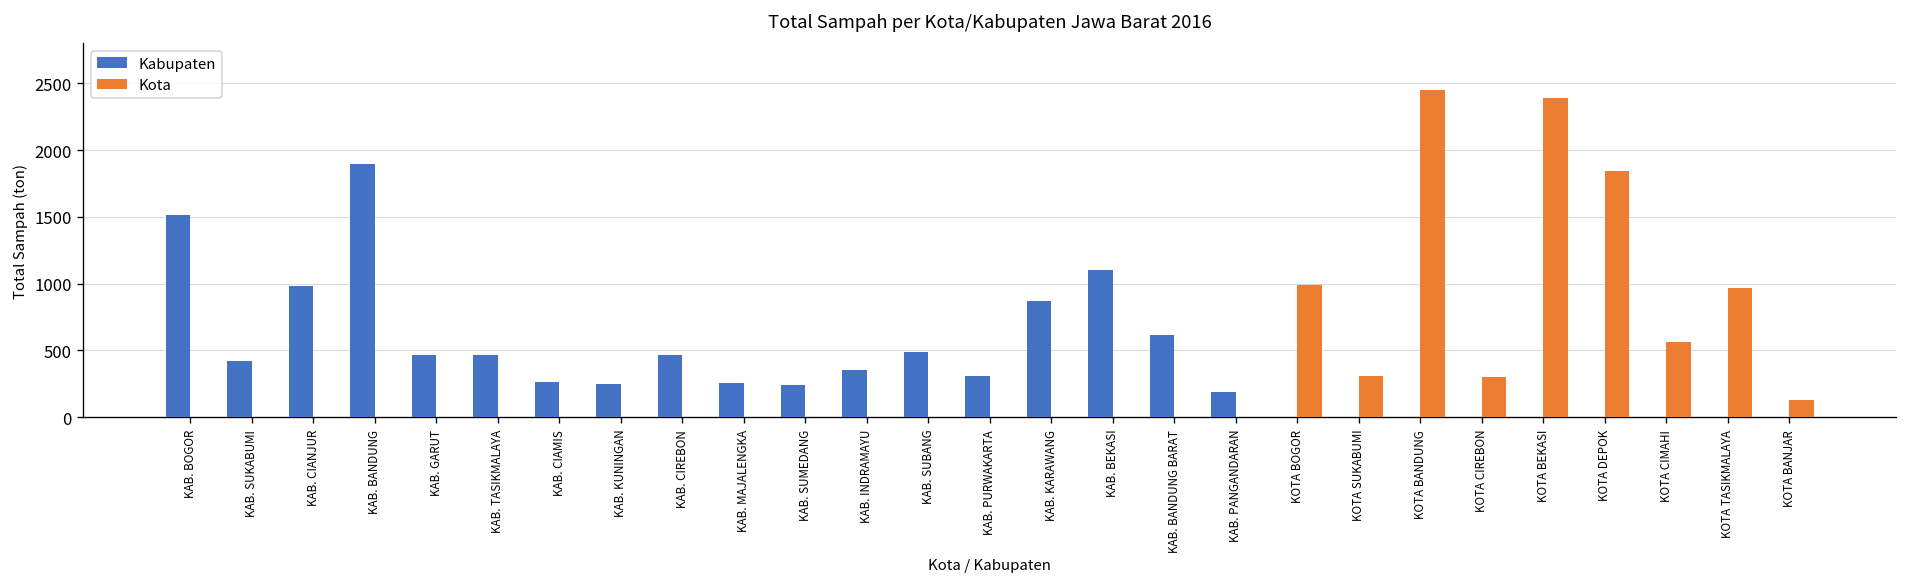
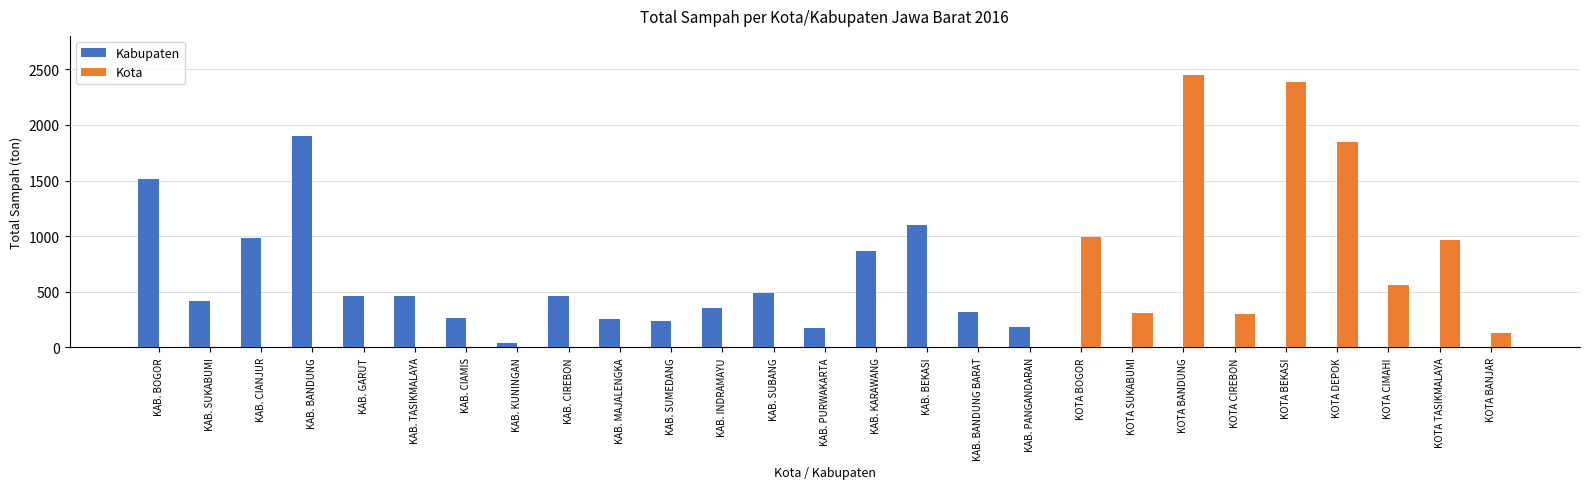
Kabupaten, KAB. KUNINGAN: 250 -> 40
Kabupaten, KAB. PURWAKARTA: 310 -> 180
Kabupaten, KAB. BANDUNG BARAT: 620 -> 320
